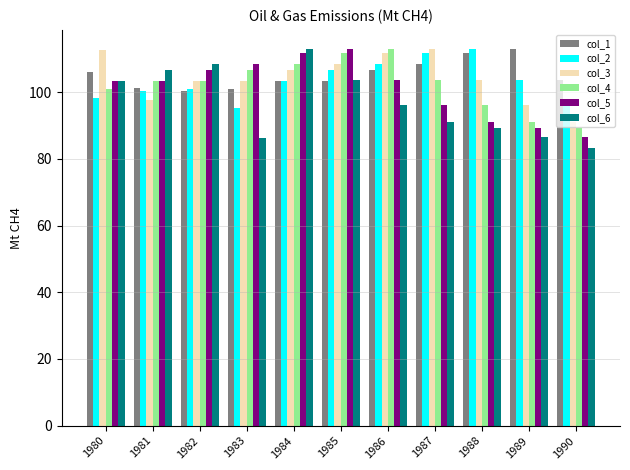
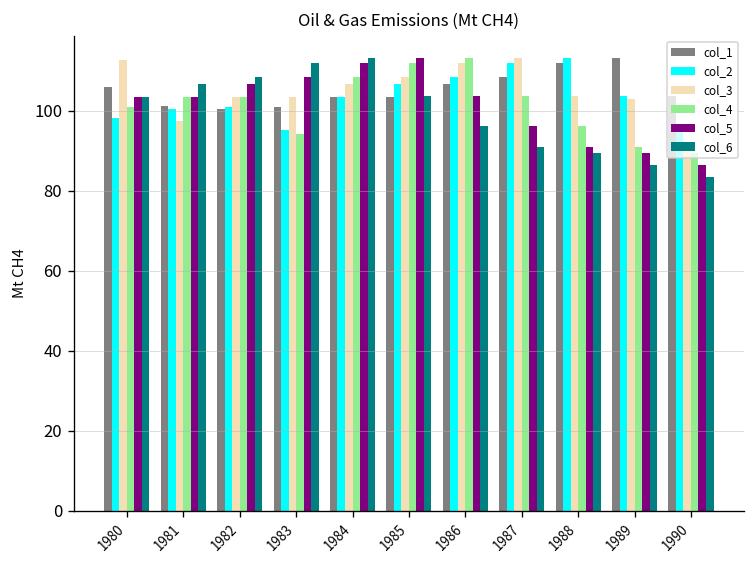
col_4, 1983: 107 -> 94
col_6, 1983: 86 -> 112
col_3, 1989: 96 -> 103
